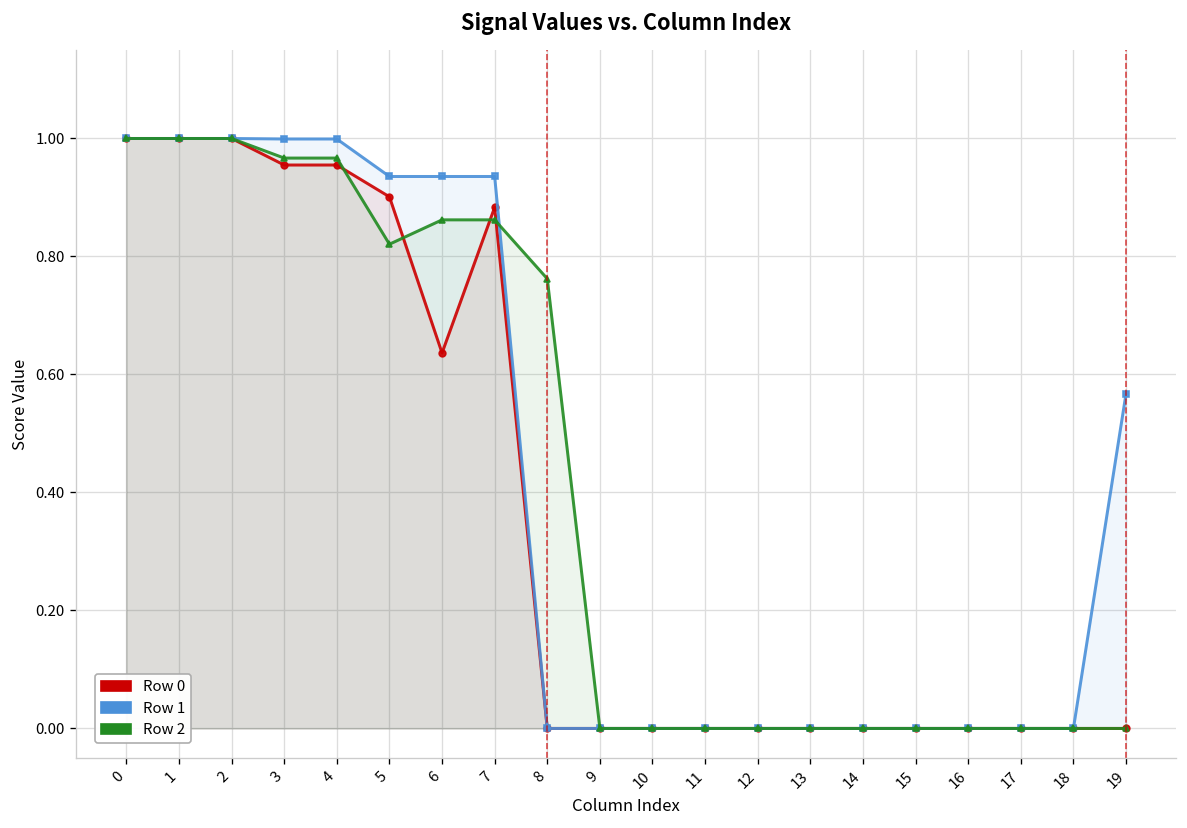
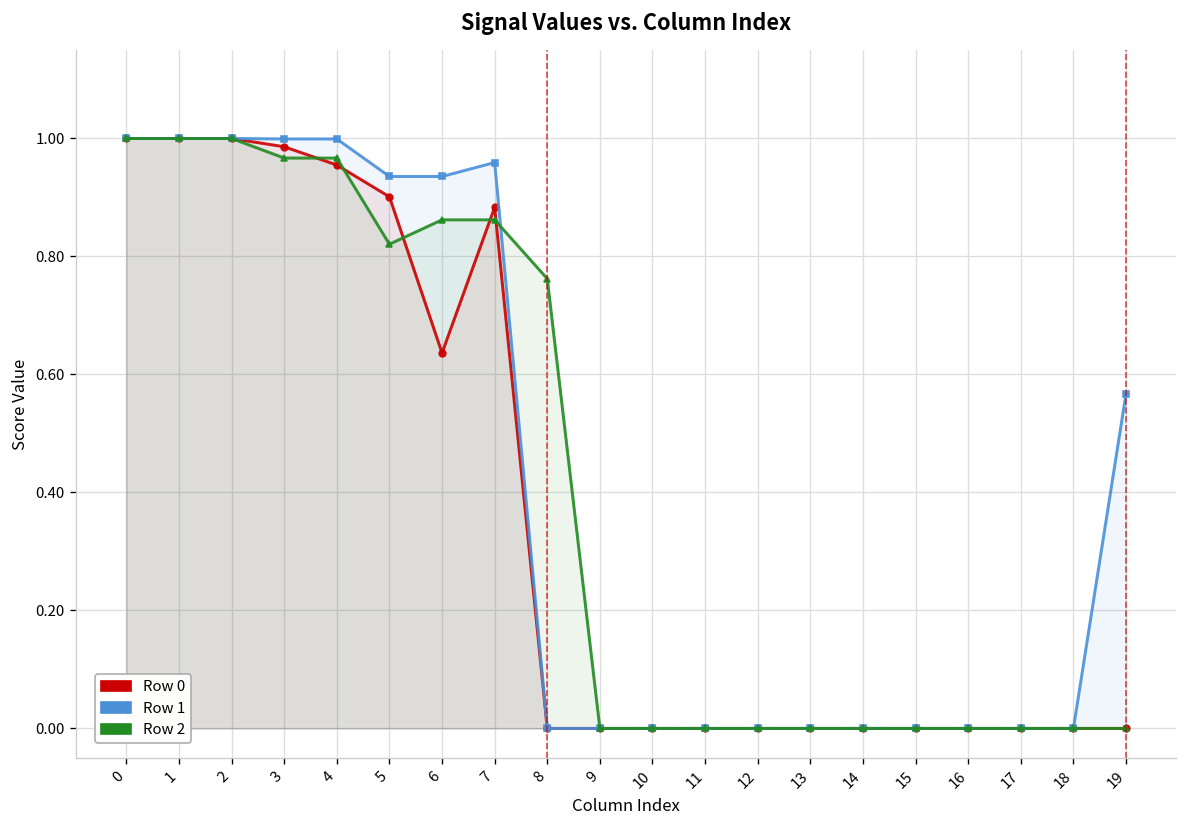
Row 0, 3: 0.96 -> 0.99
Row 1, 7: 0.94 -> 0.96
